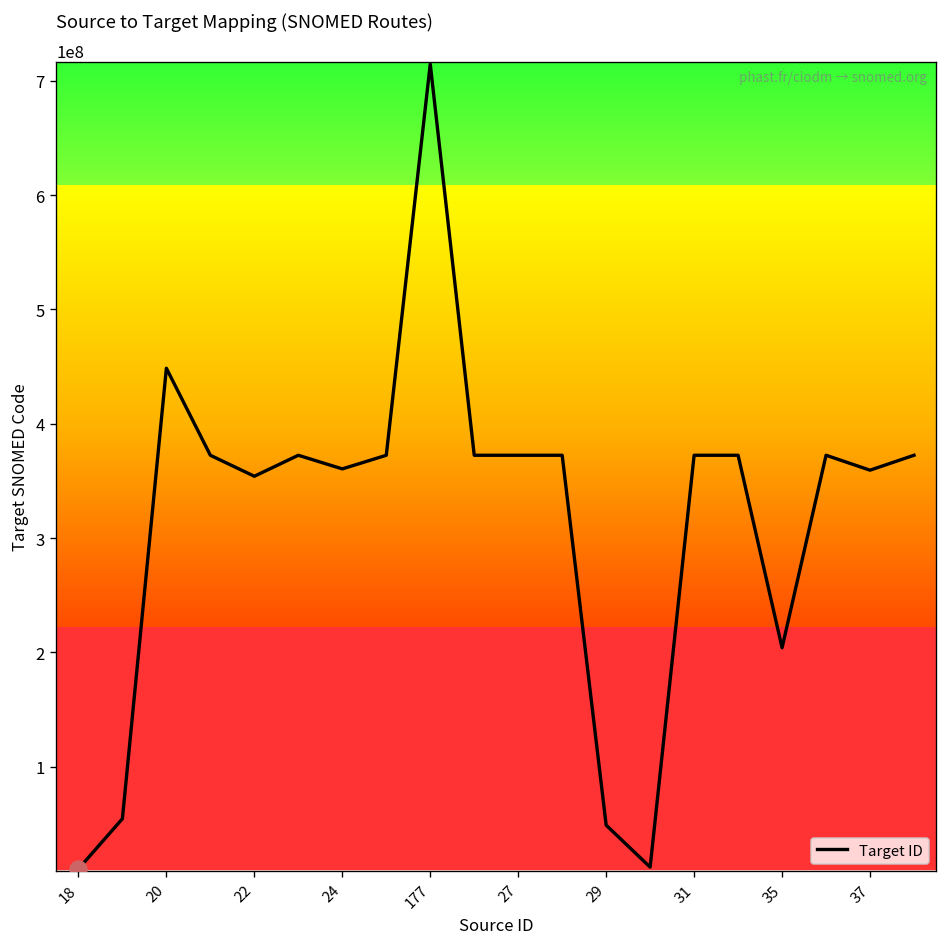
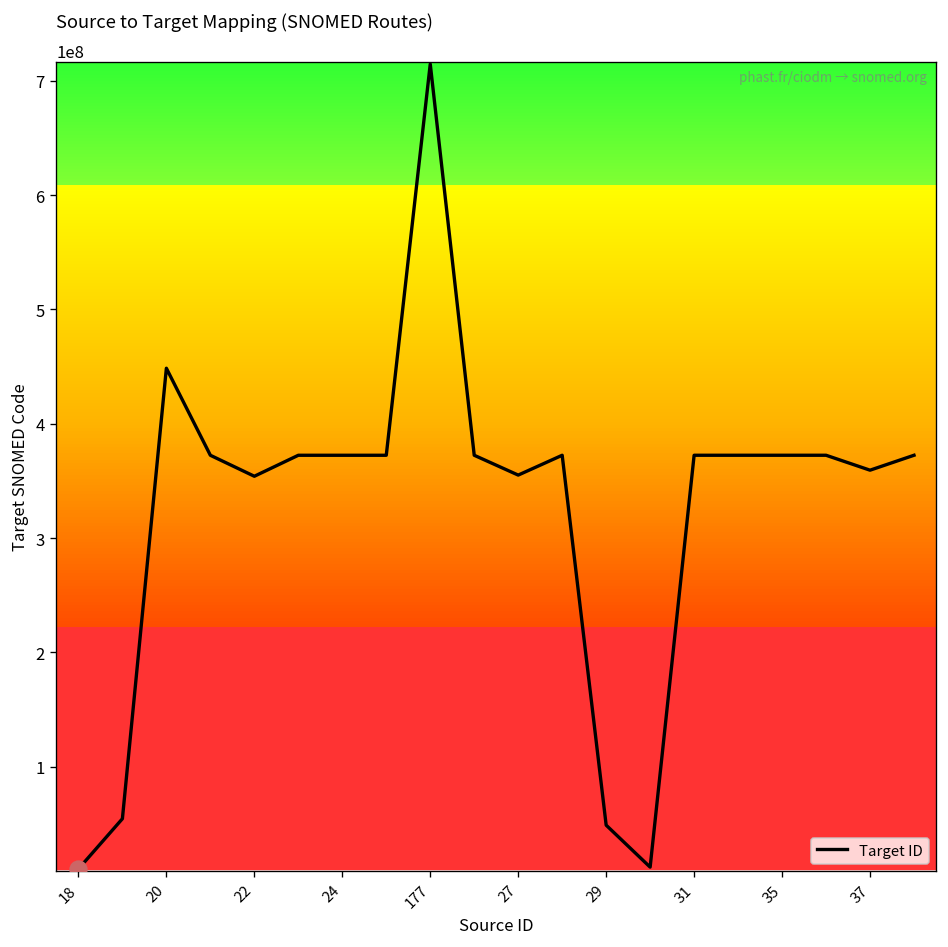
Target ID, 24: 360000000 -> 370000000
Target ID, 27: 370000000 -> 360000000
Target ID, 35: 200000000 -> 370000000
